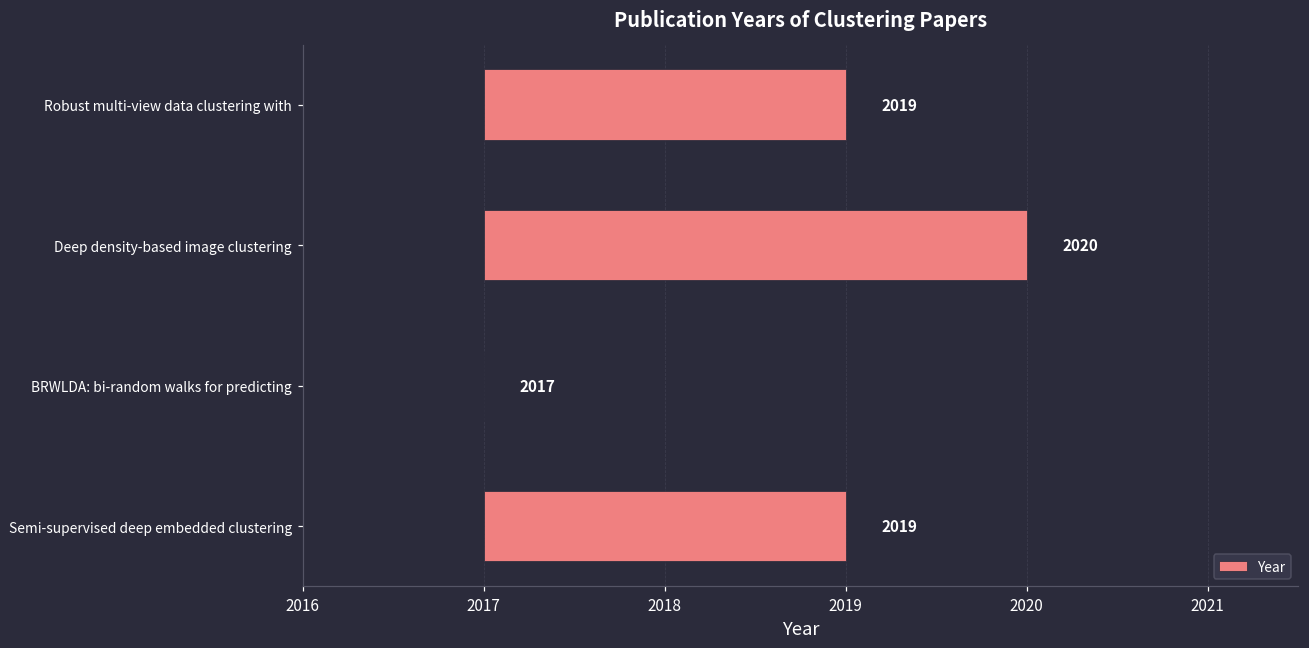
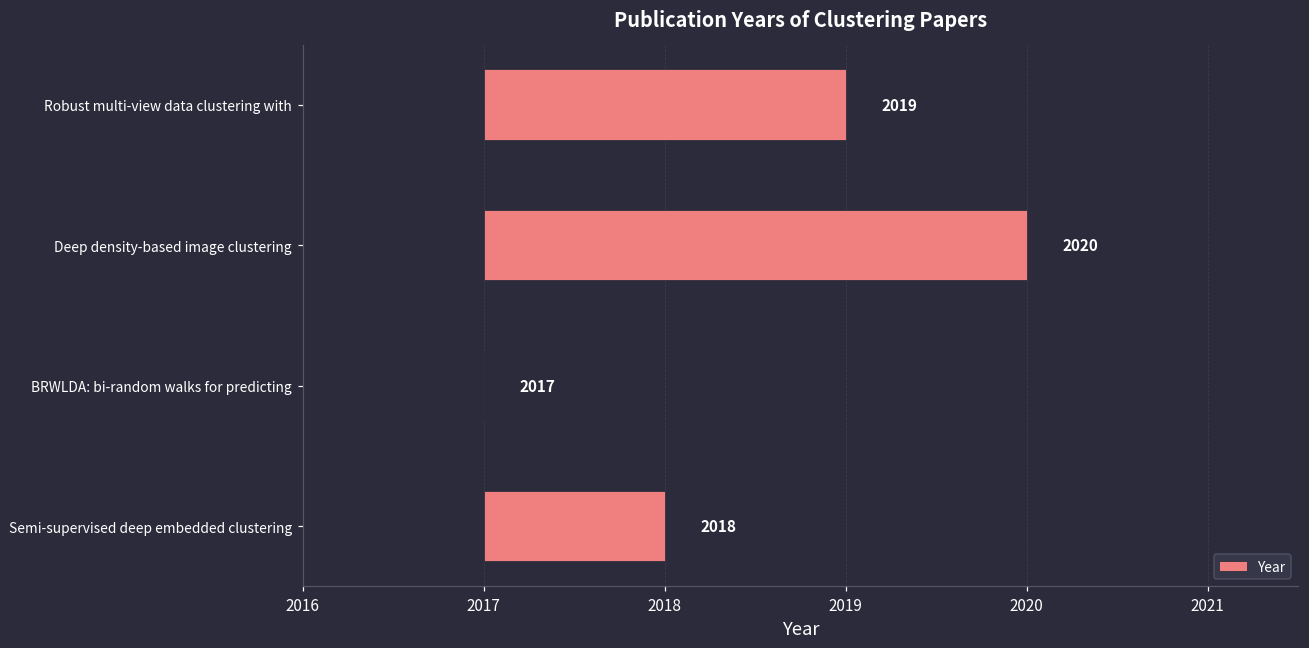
Semi-supervised deep embedded clustering: 2019 -> 2018
